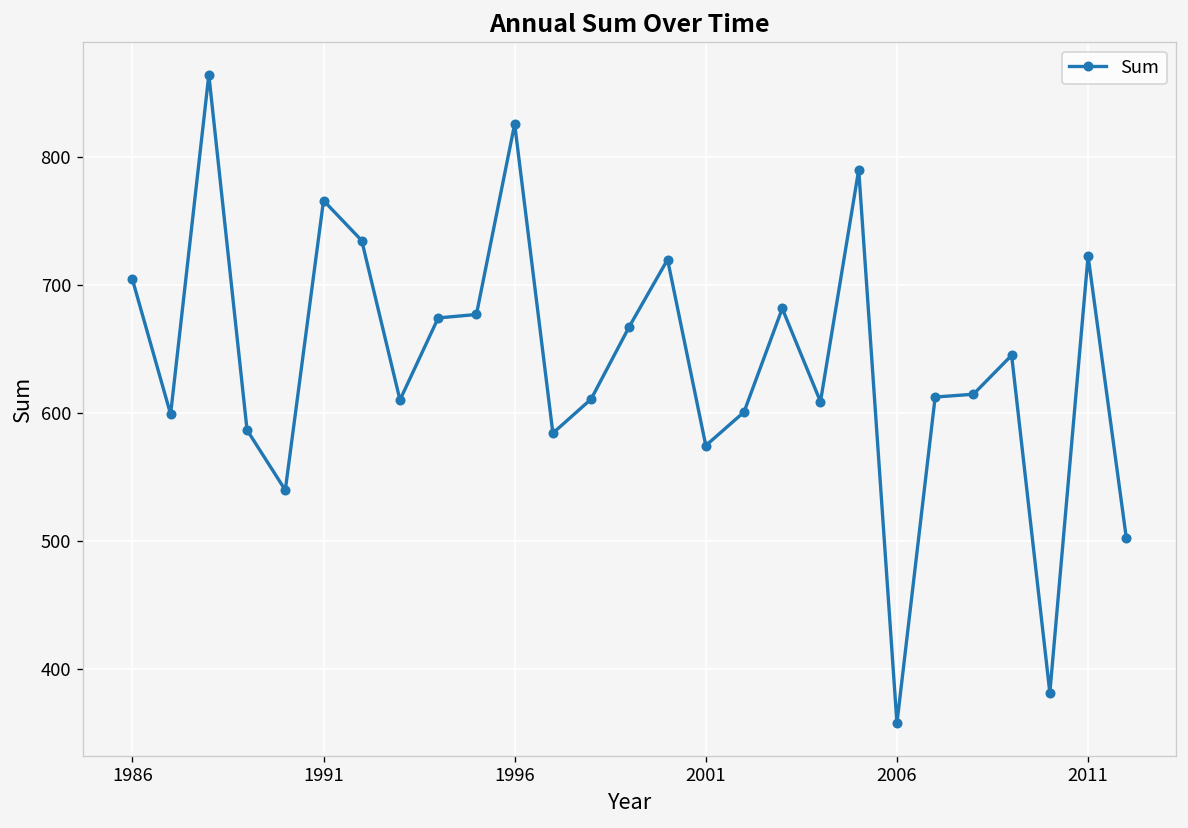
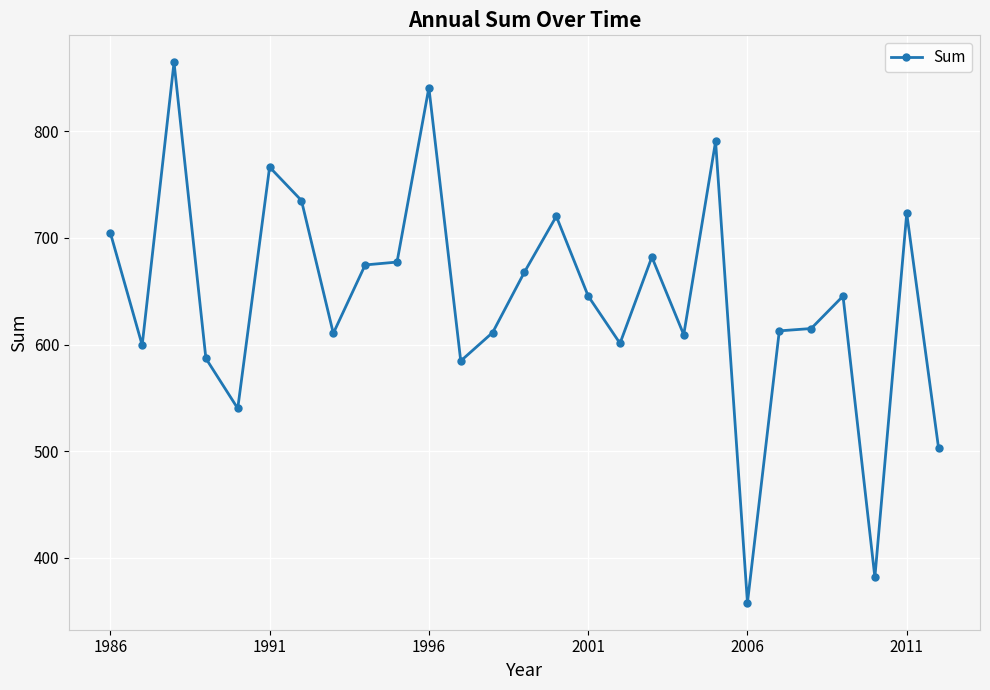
1996: 826 -> 841
2001: 575 -> 646
